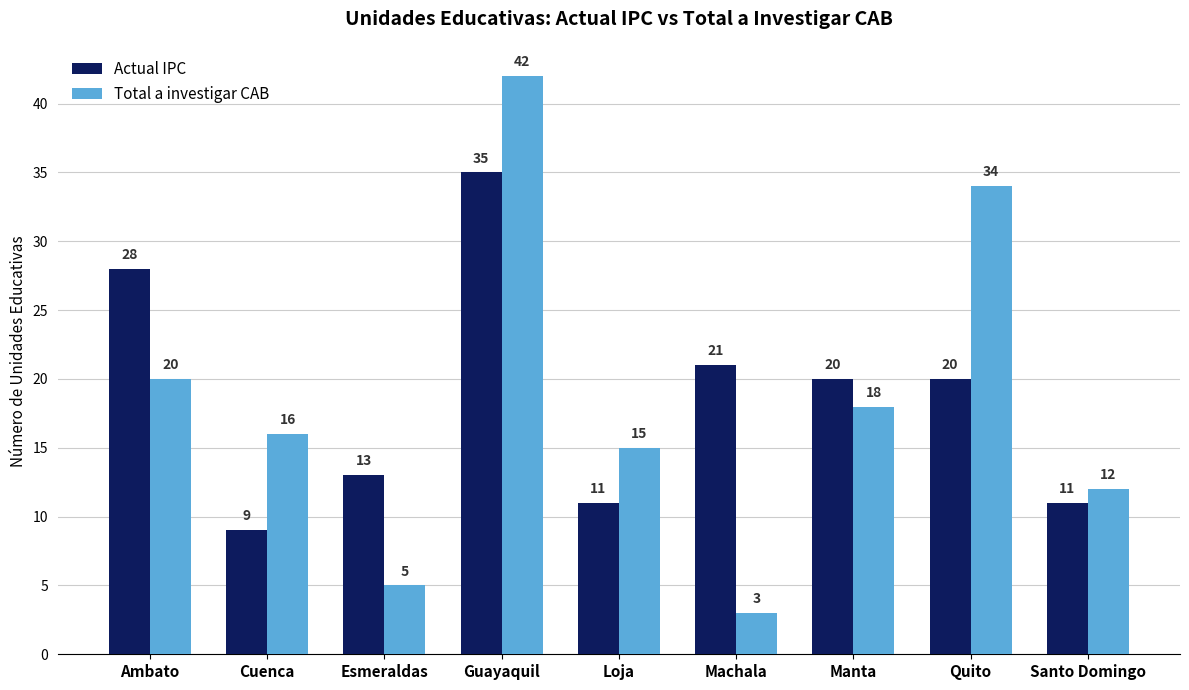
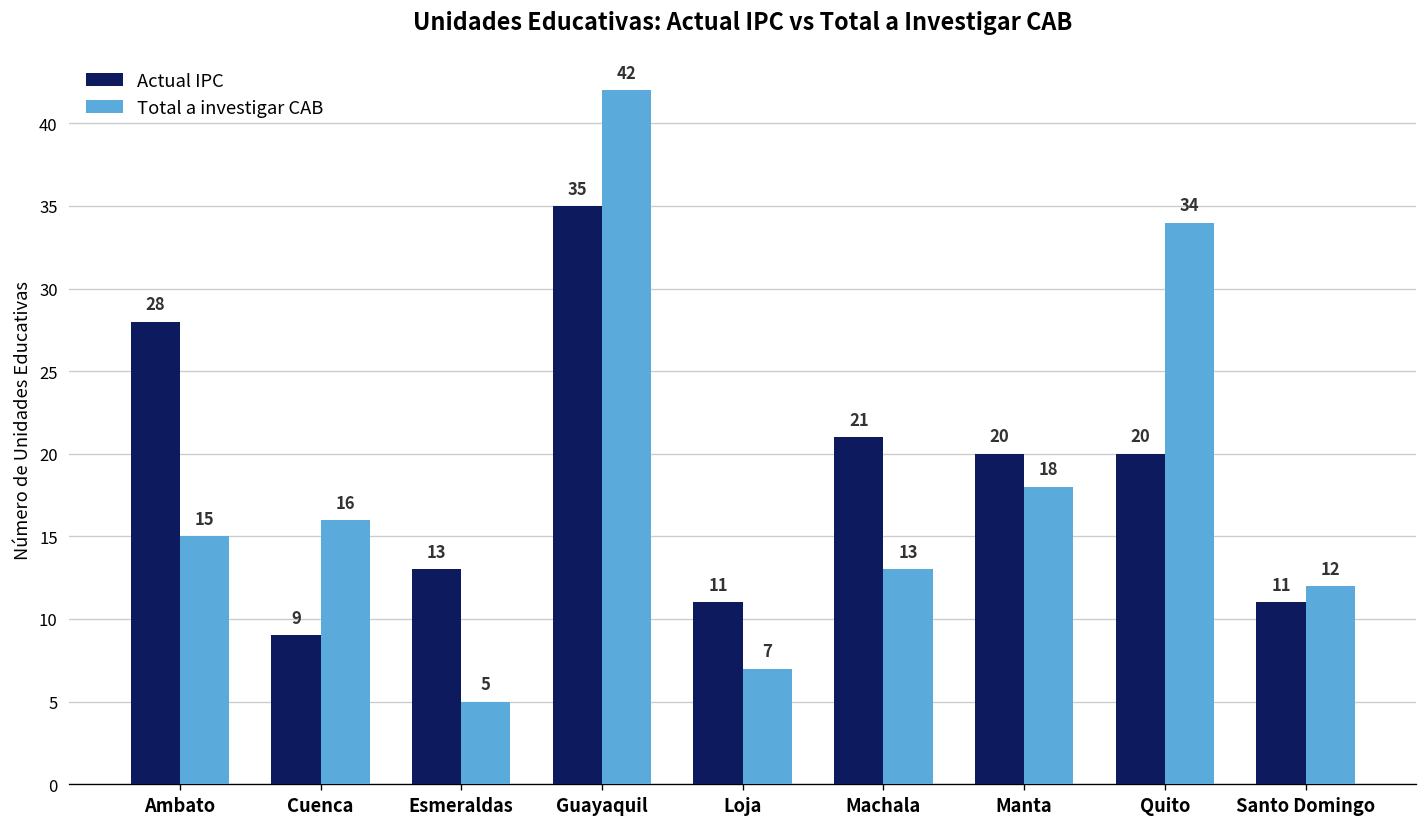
Total a investigar CAB, Ambato: 20 -> 15
Total a investigar CAB, Loja: 15 -> 7
Total a investigar CAB, Machala: 3 -> 13
